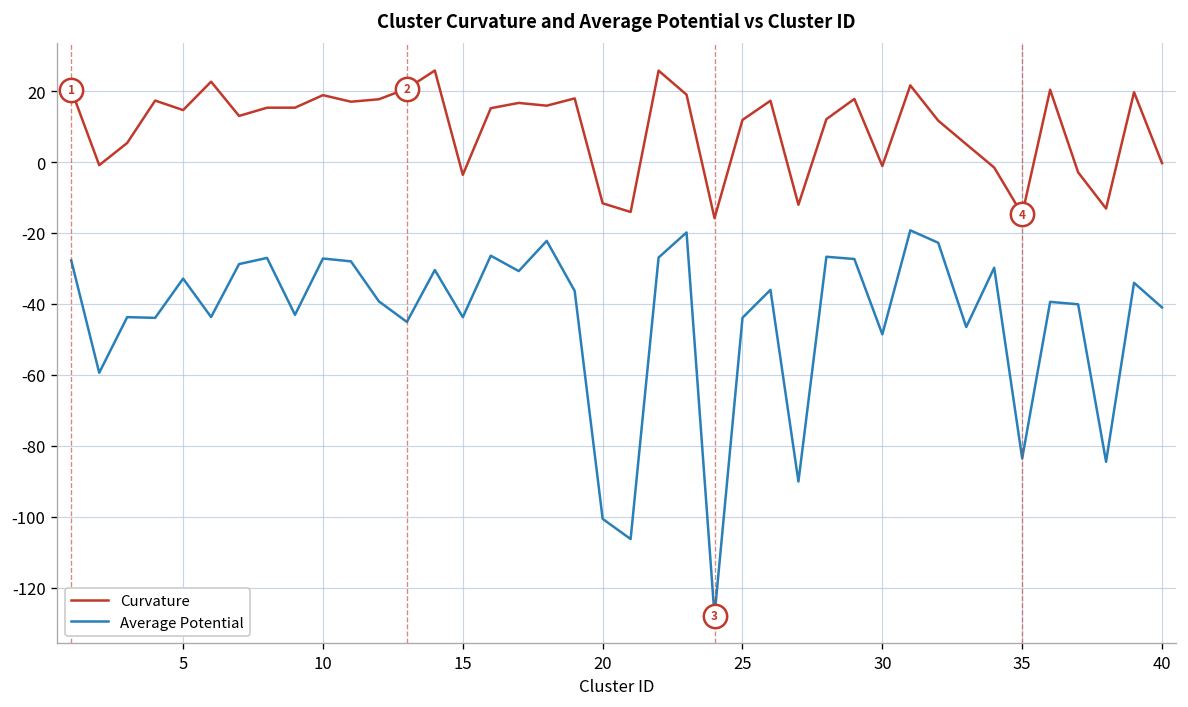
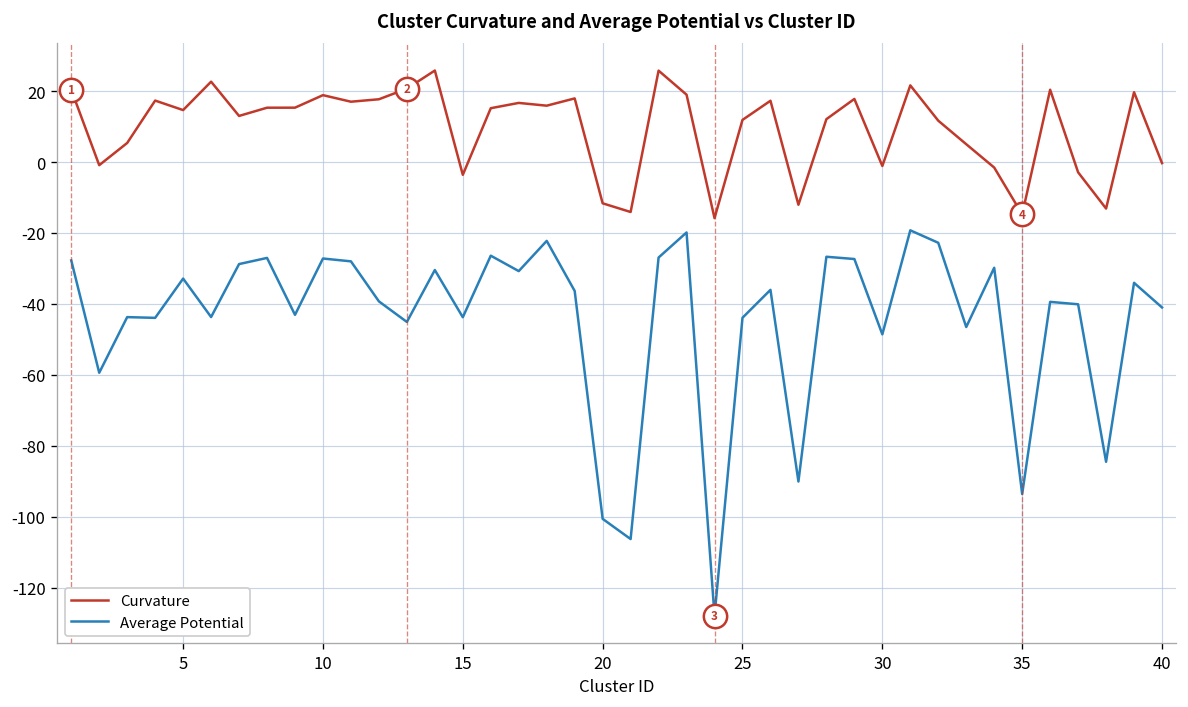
Average Potential, 35: -84 -> -94
